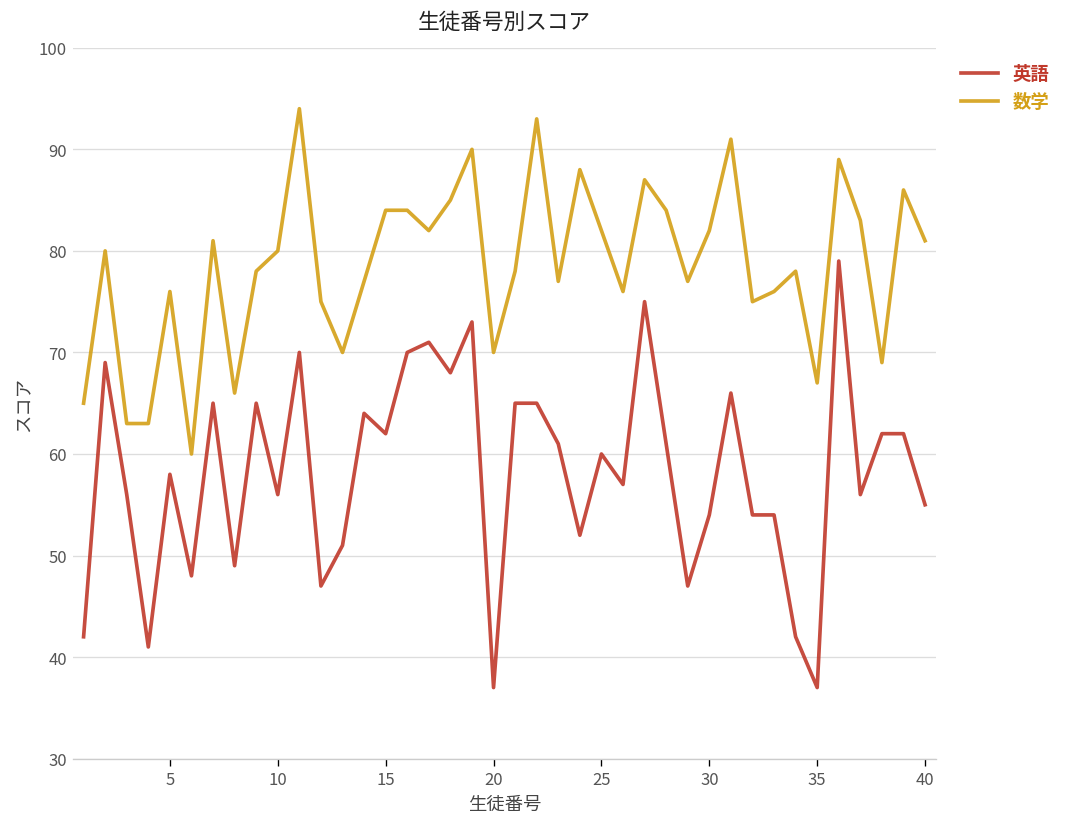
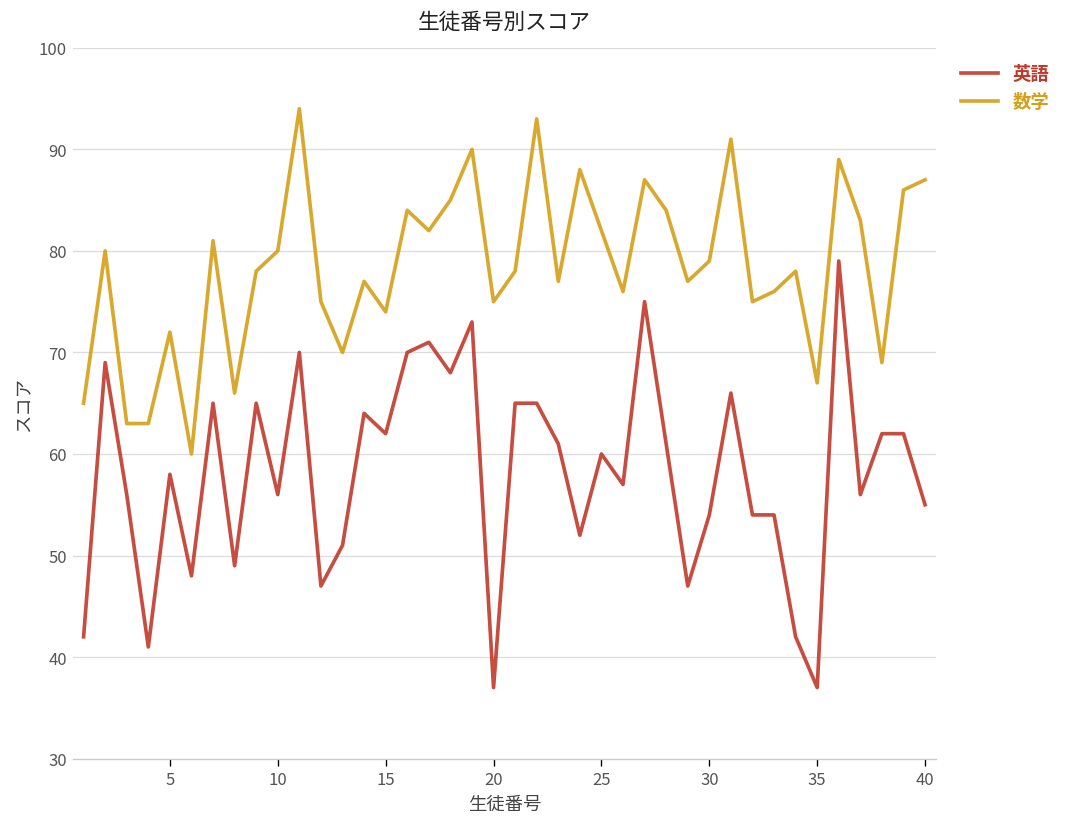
数学, 5: 76 -> 72
数学, 15: 84 -> 74
数学, 20: 70 -> 75
数学, 30: 82 -> 79
数学, 40: 81 -> 87
